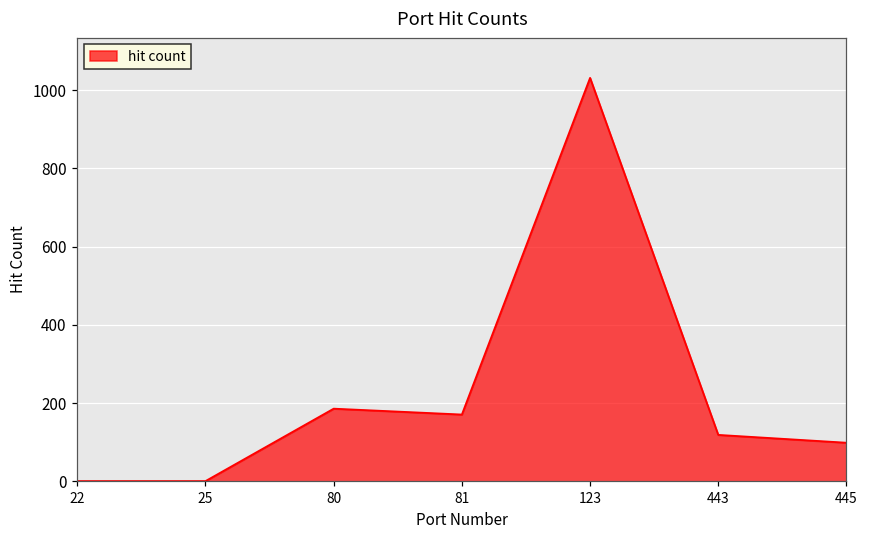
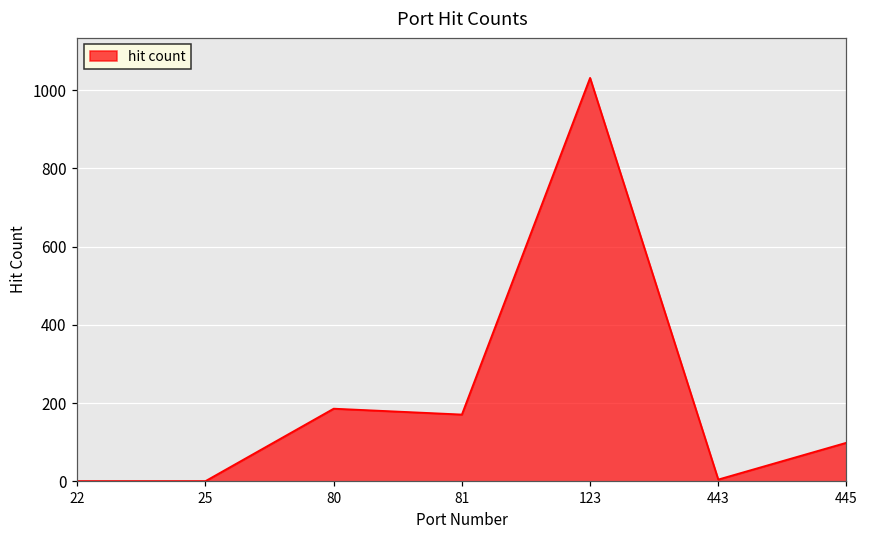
443: 120 -> 10
